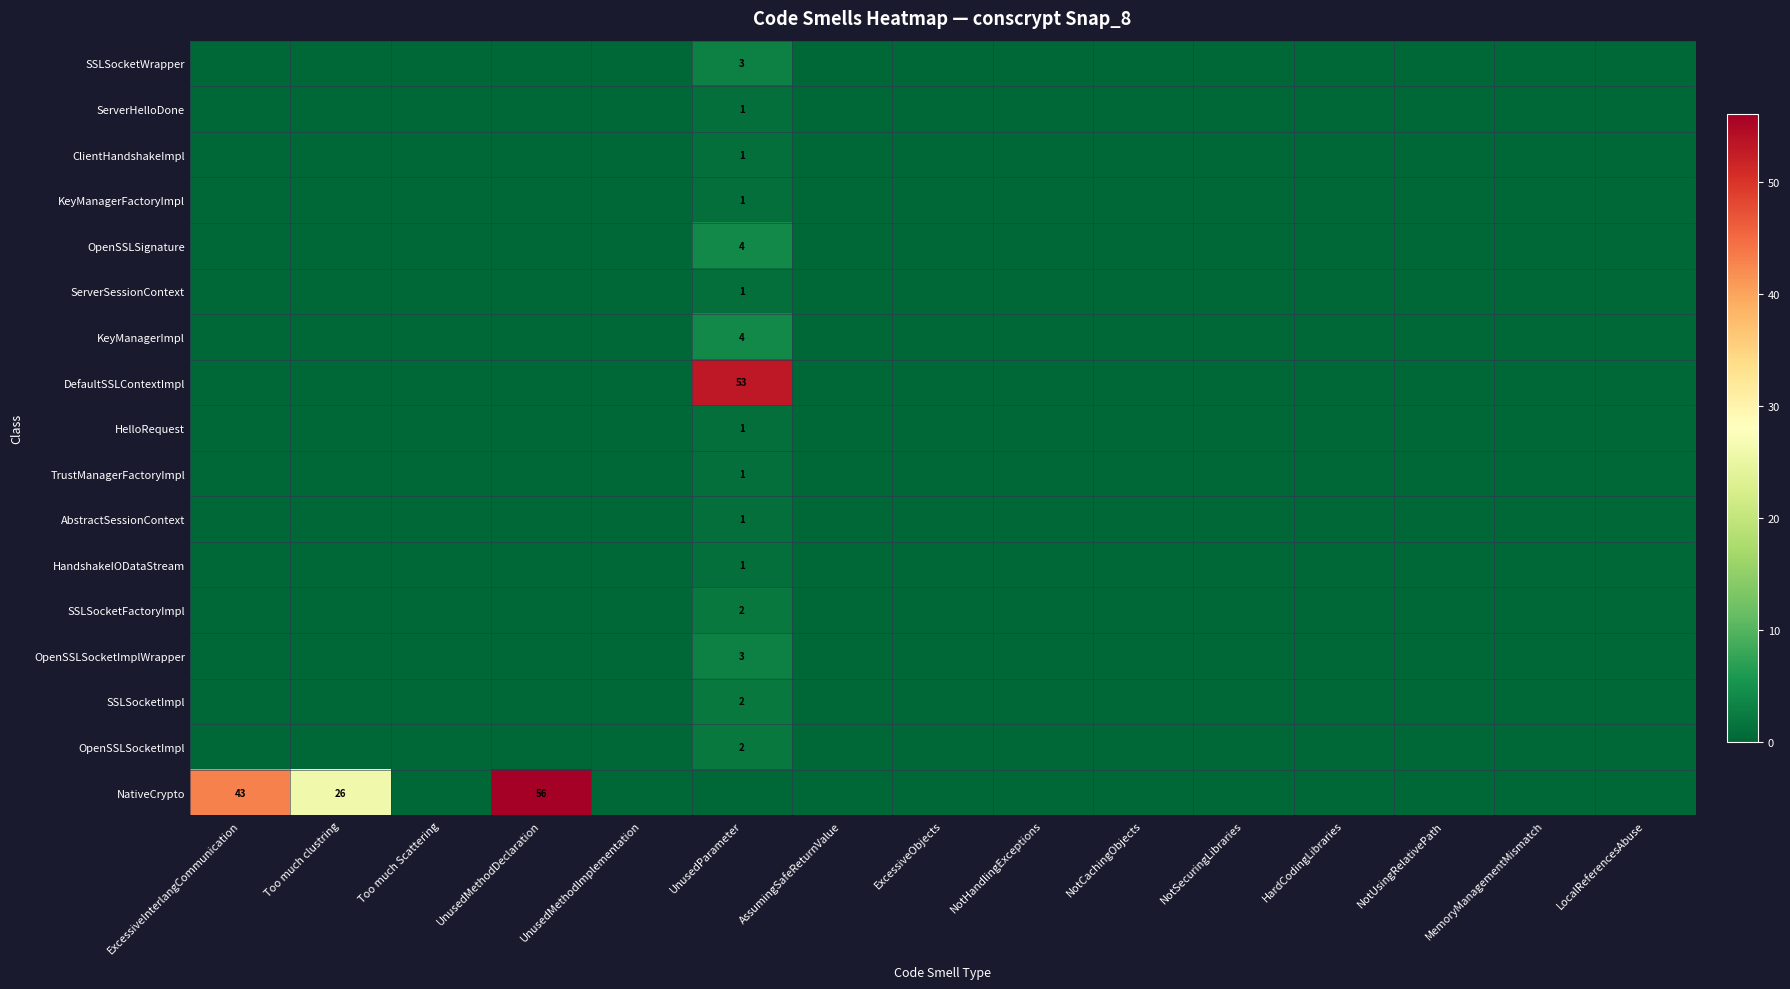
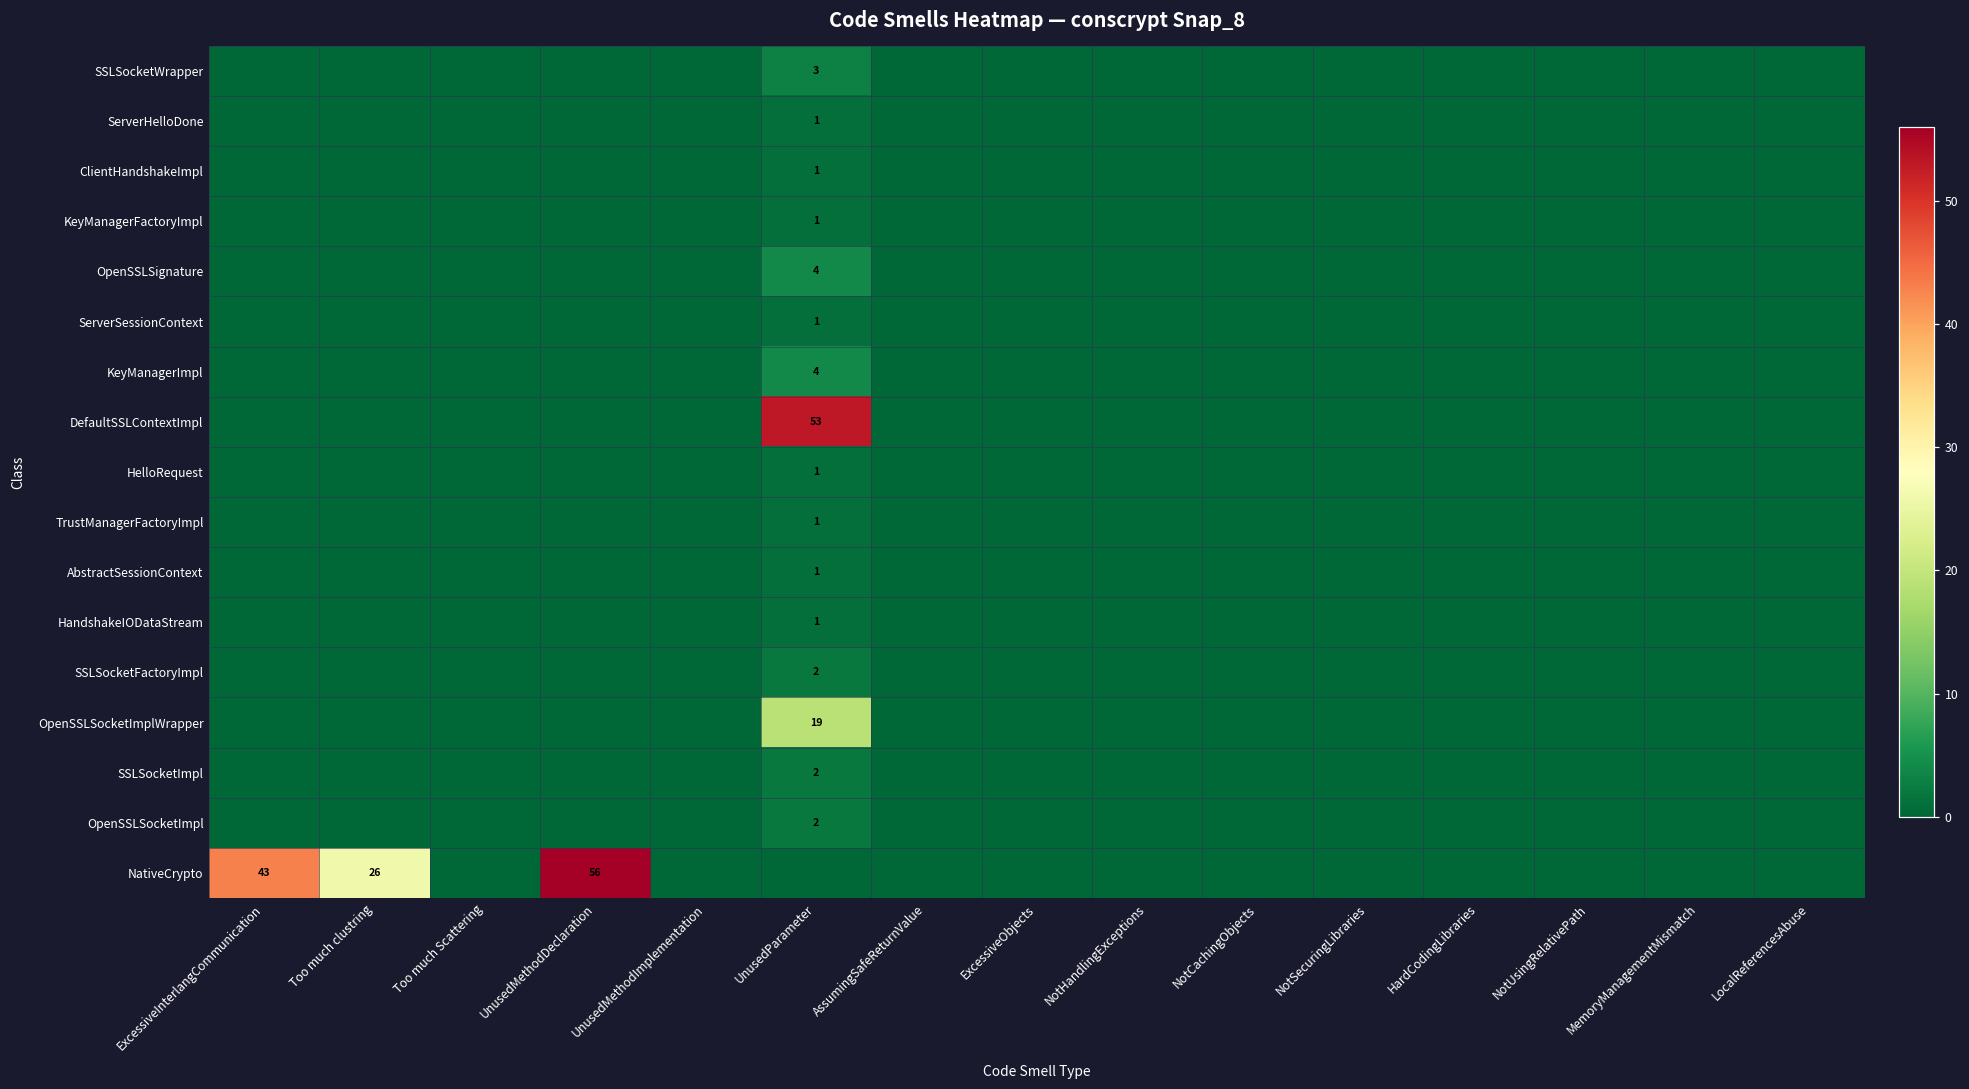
OpenSSLSocketImplWrapper, UnusedParameter: 3 -> 19
